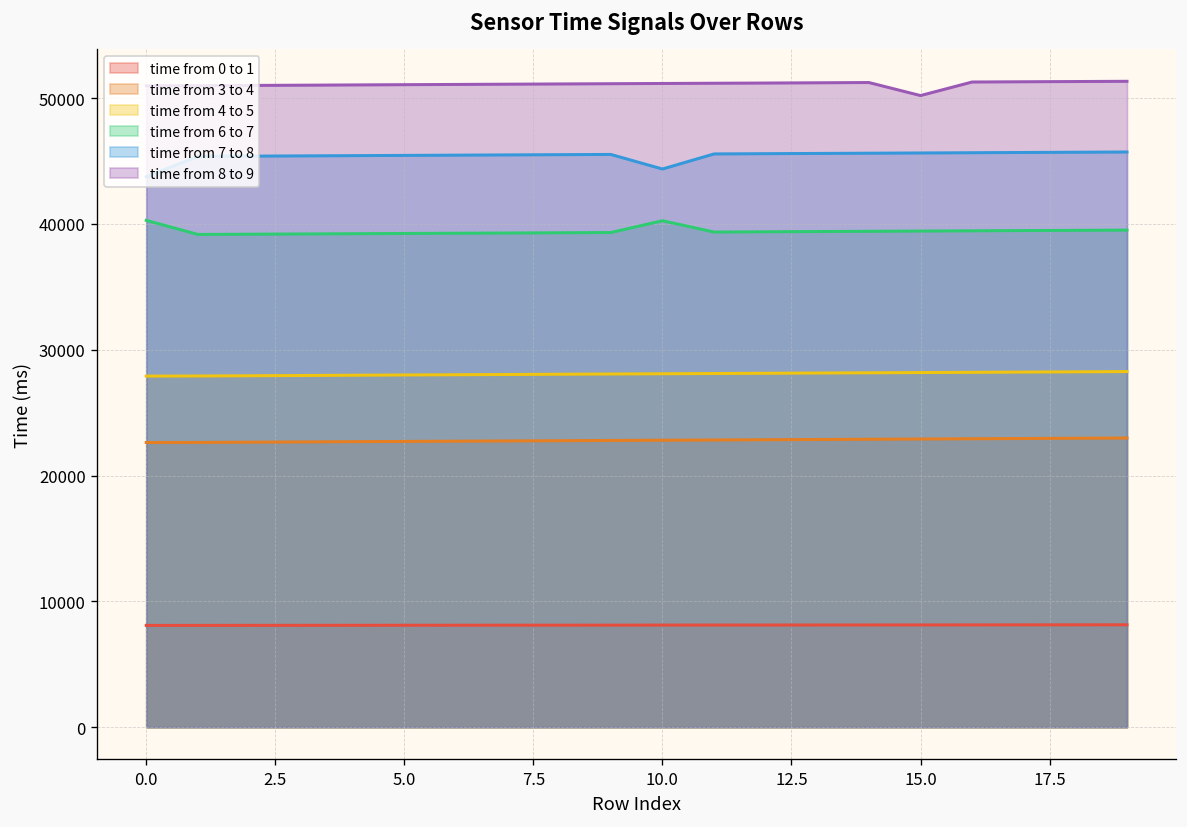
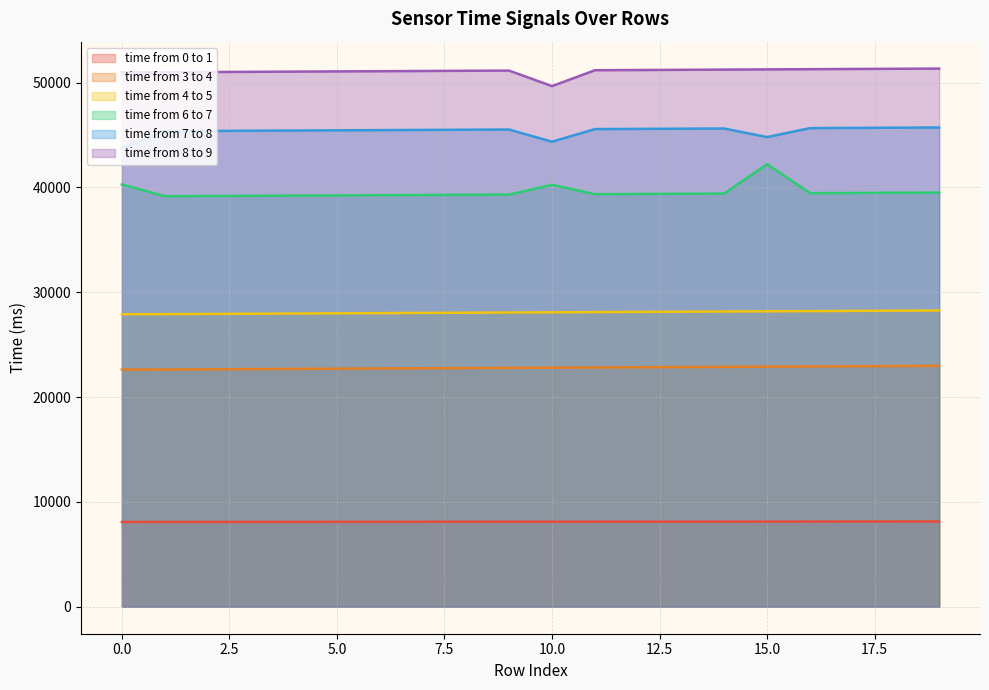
time from 8 to 9, 10.0: 51200 -> 49700
time from 6 to 7, 15.0: 39400 -> 42200
time from 7 to 8, 15.0: 45600 -> 44800
time from 8 to 9, 15.0: 50200 -> 51300
